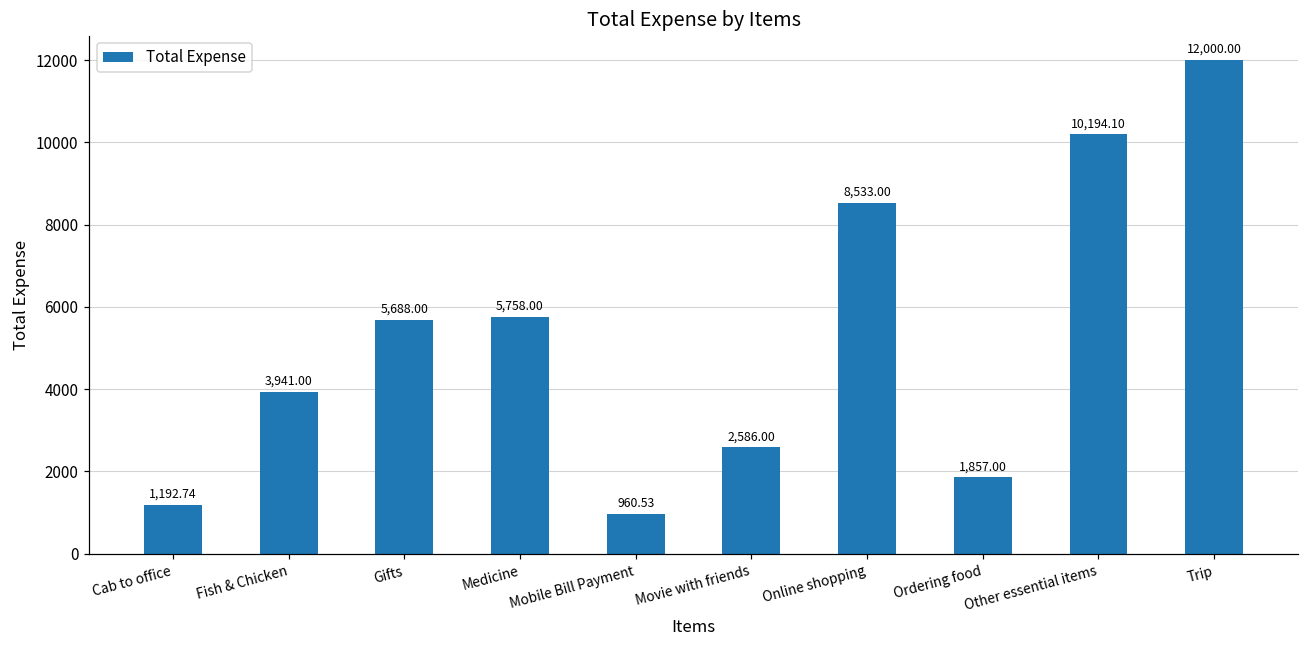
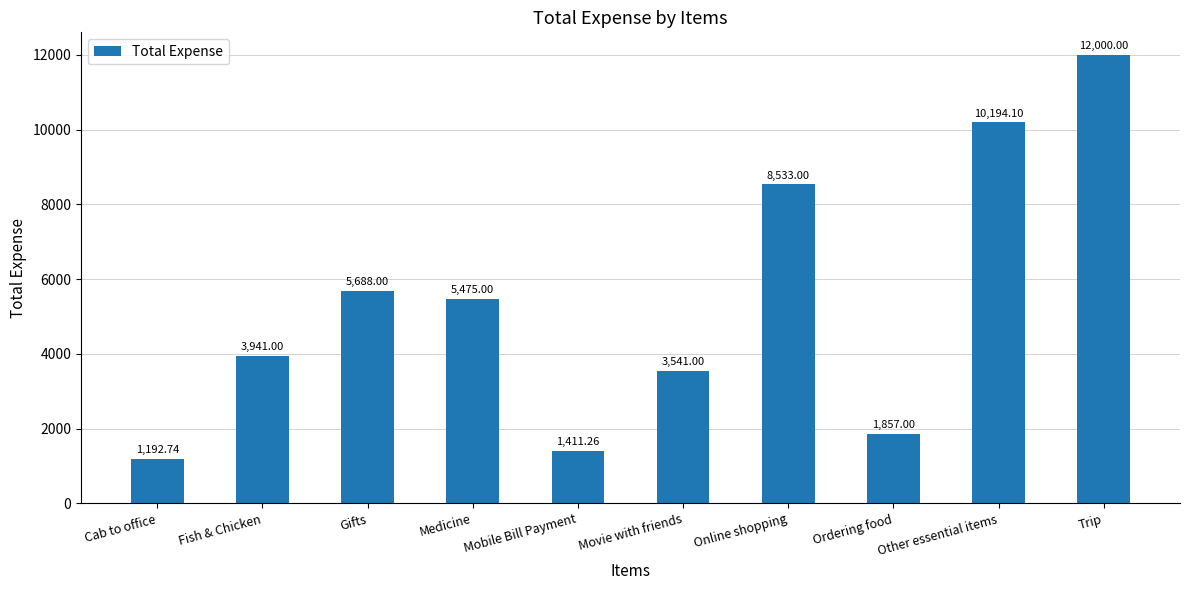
Medicine: 5,758.00 -> 5,475.00
Mobile Bill Payment: 960.53 -> 1,411.26
Movie with friends: 2,586.00 -> 3,541.00
